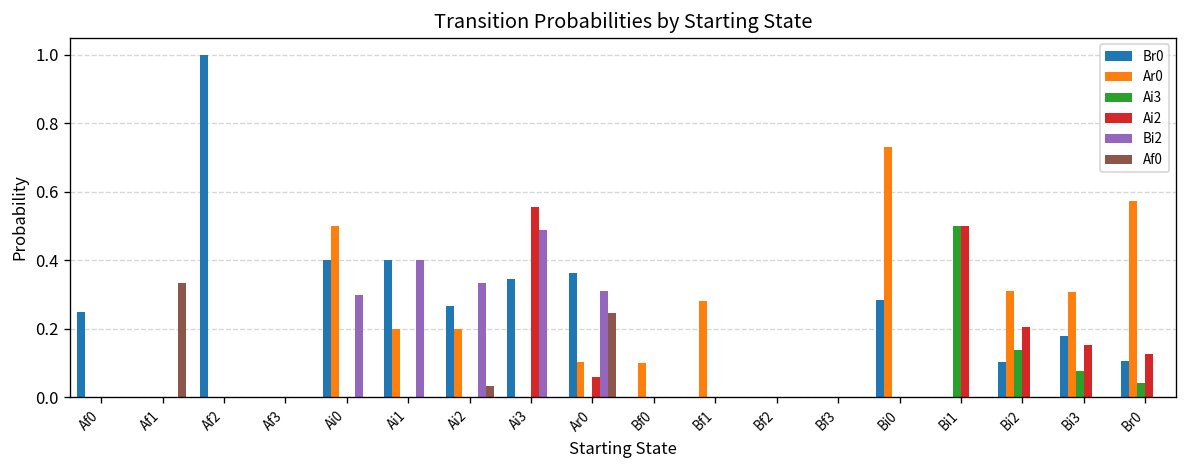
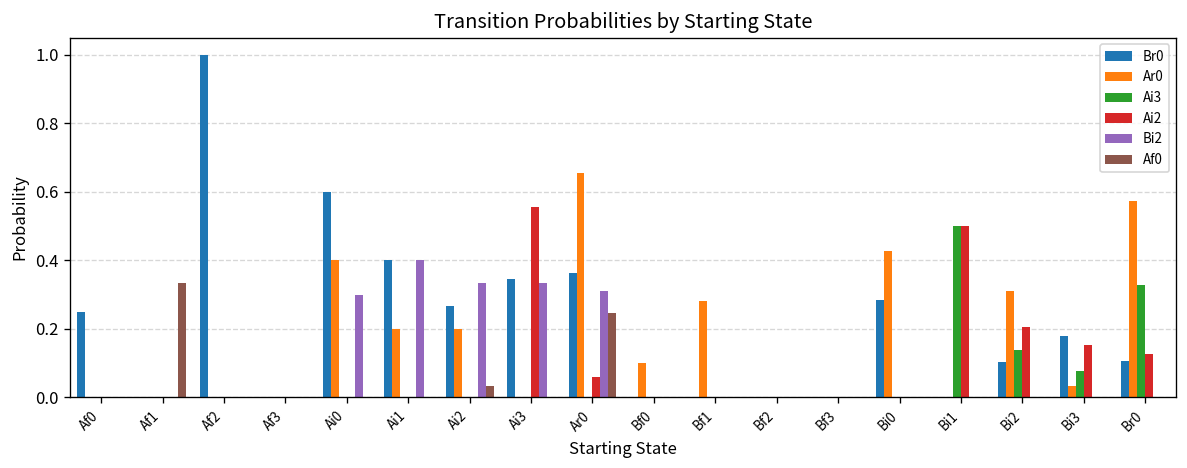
Br0, Ai0: 0.4 -> 0.6
Ar0, Ai0: 0.5 -> 0.4
Bi2, Ai3: 0.49 -> 0.33
Ar0, Ar0: 0.10 -> 0.66
Ar0, Bi0: 0.73 -> 0.43
Ar0, Bi3: 0.31 -> 0.03
Ai3, Br0: 0.04 -> 0.33
